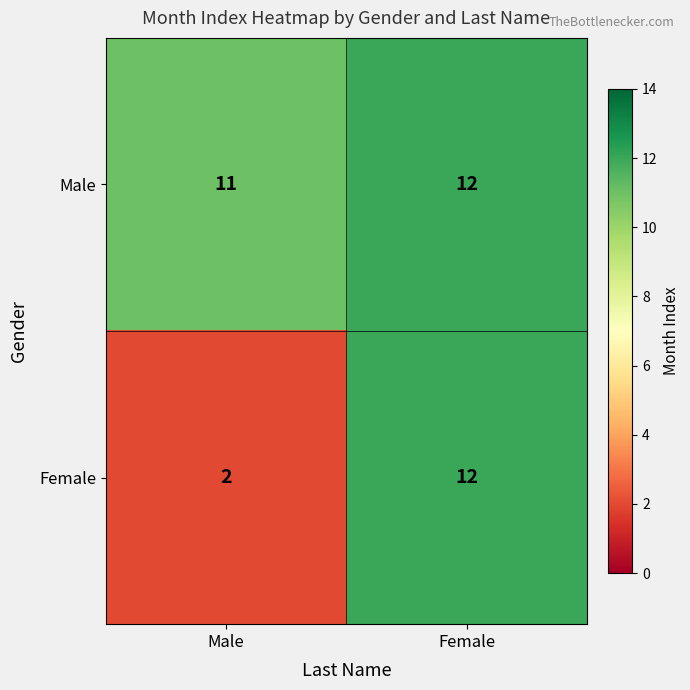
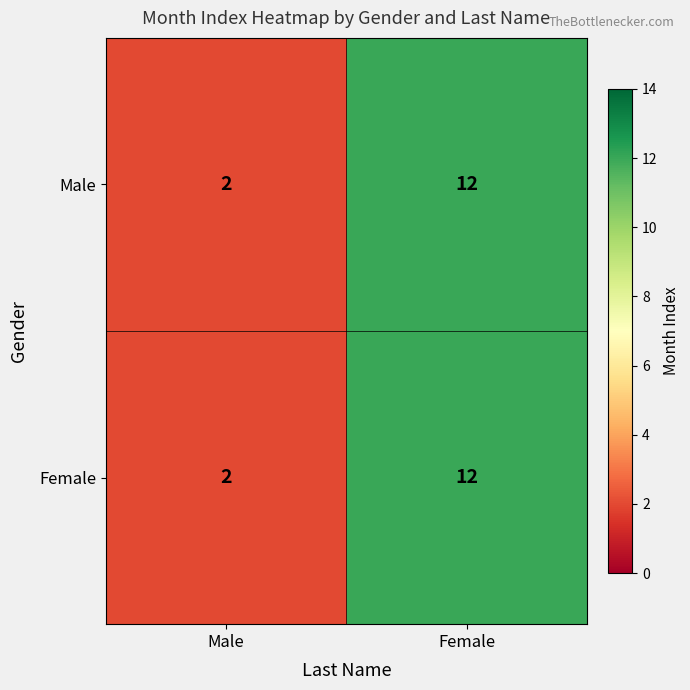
Male, Male: 11 -> 2
